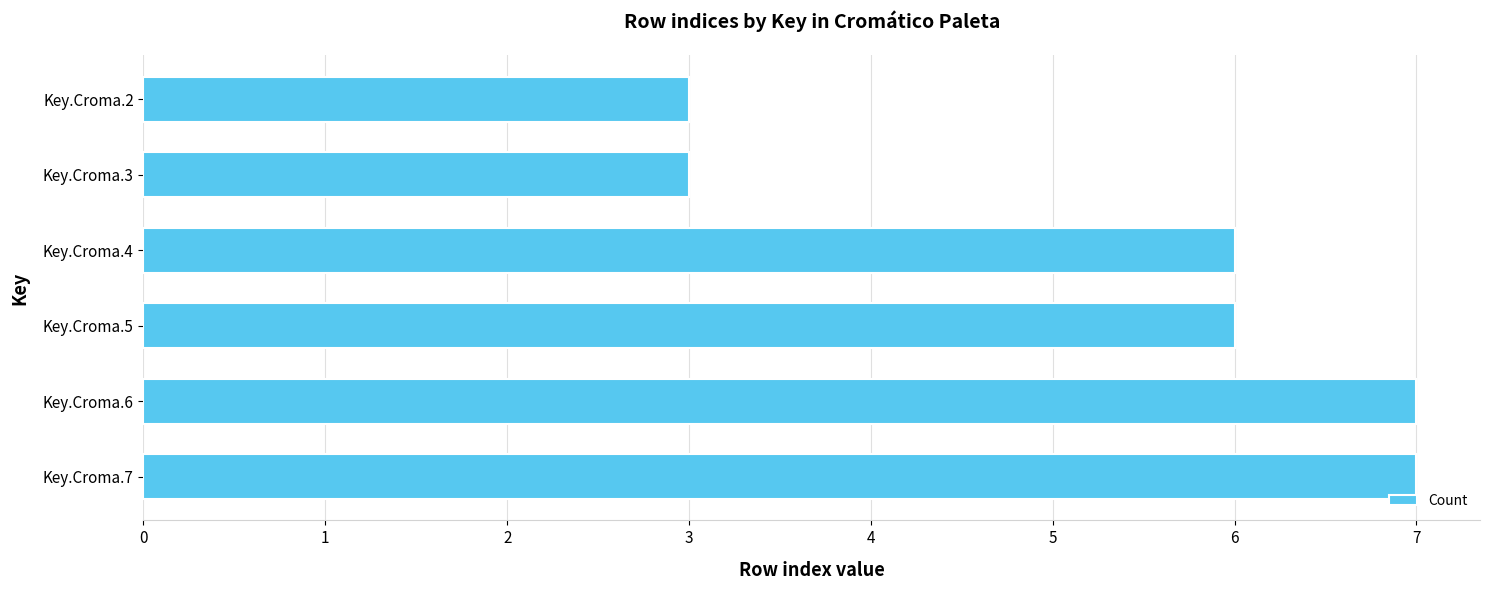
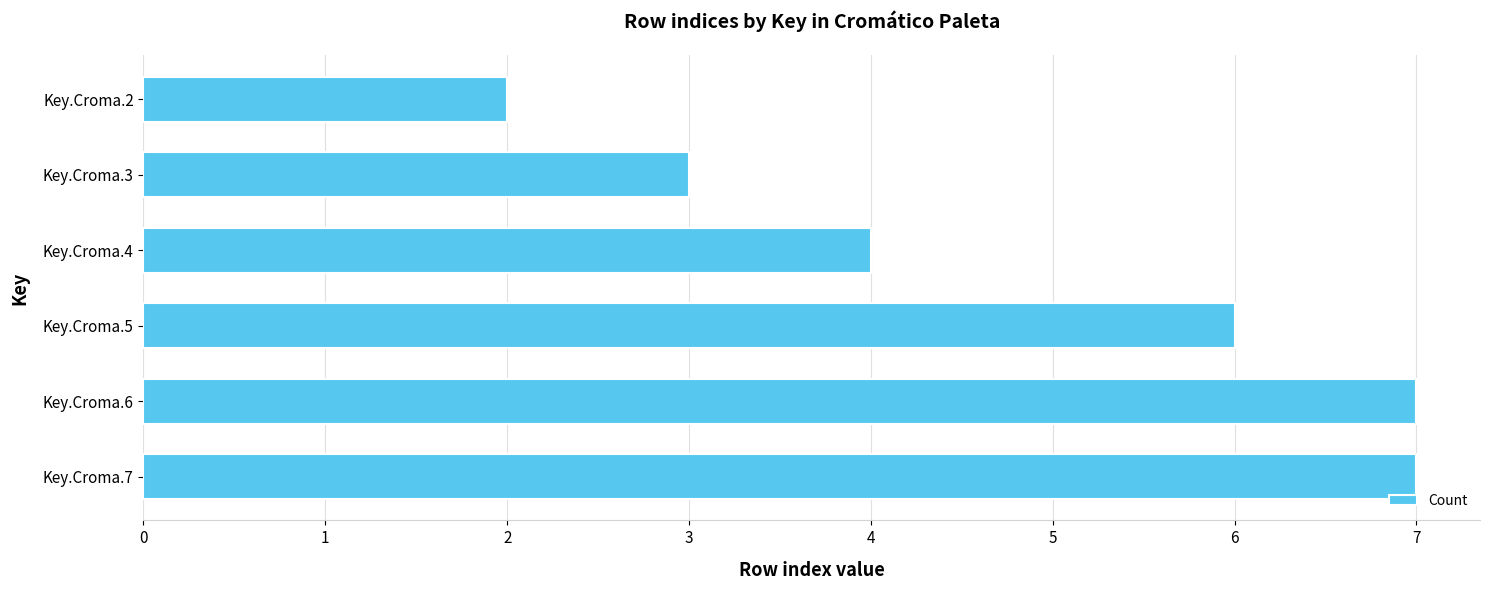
Key.Croma.2: 3 -> 2
Key.Croma.4: 6 -> 4
